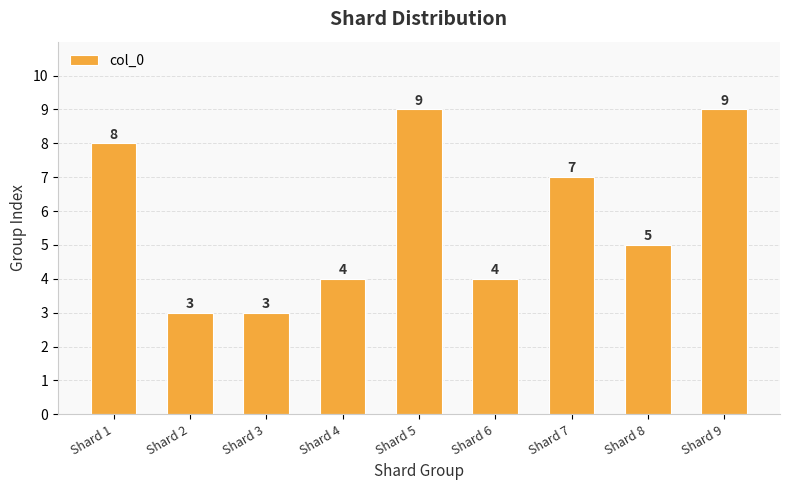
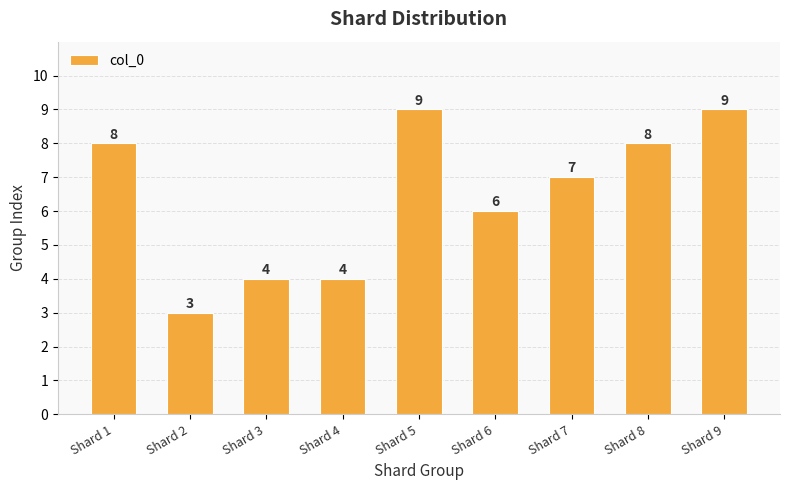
Shard 3: 3 -> 4
Shard 6: 4 -> 6
Shard 8: 5 -> 8
